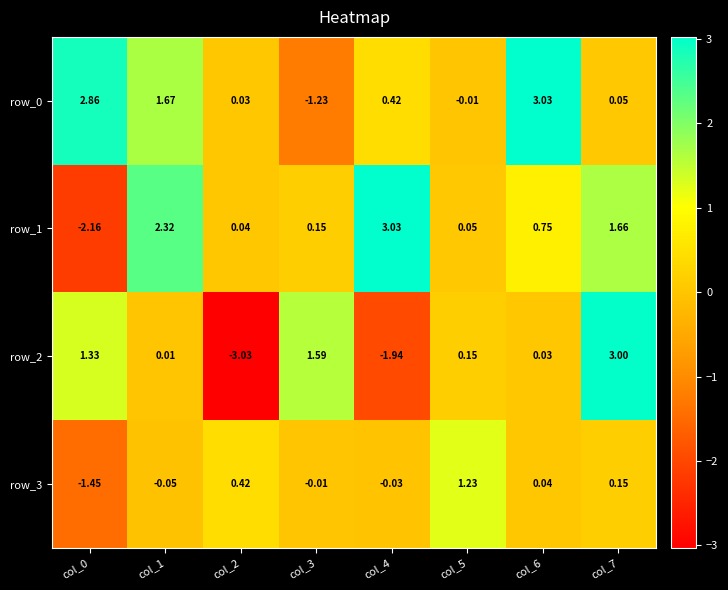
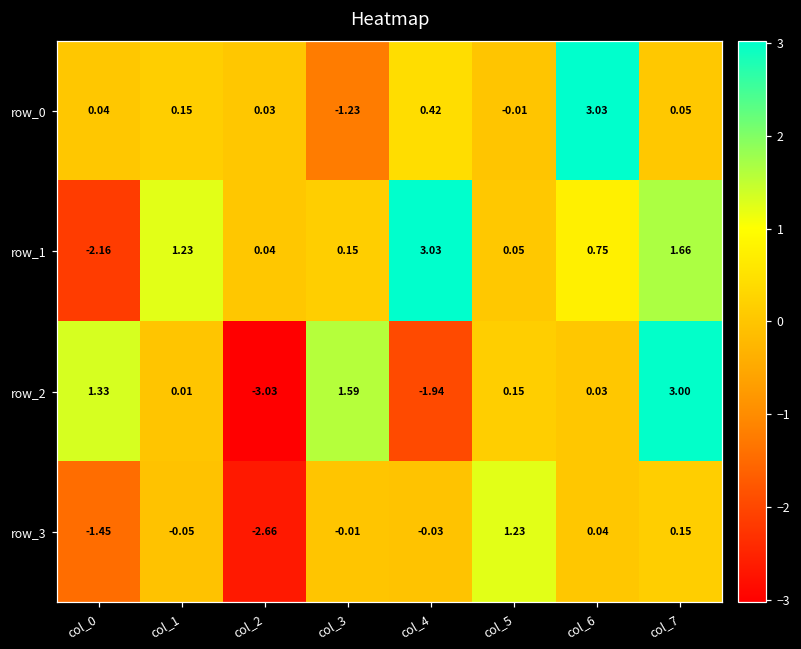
row_0, col_0: 2.86 -> 0.04
row_0, col_1: 1.67 -> 0.15
row_1, col_1: 2.32 -> 1.23
row_3, col_2: 0.42 -> -2.66
